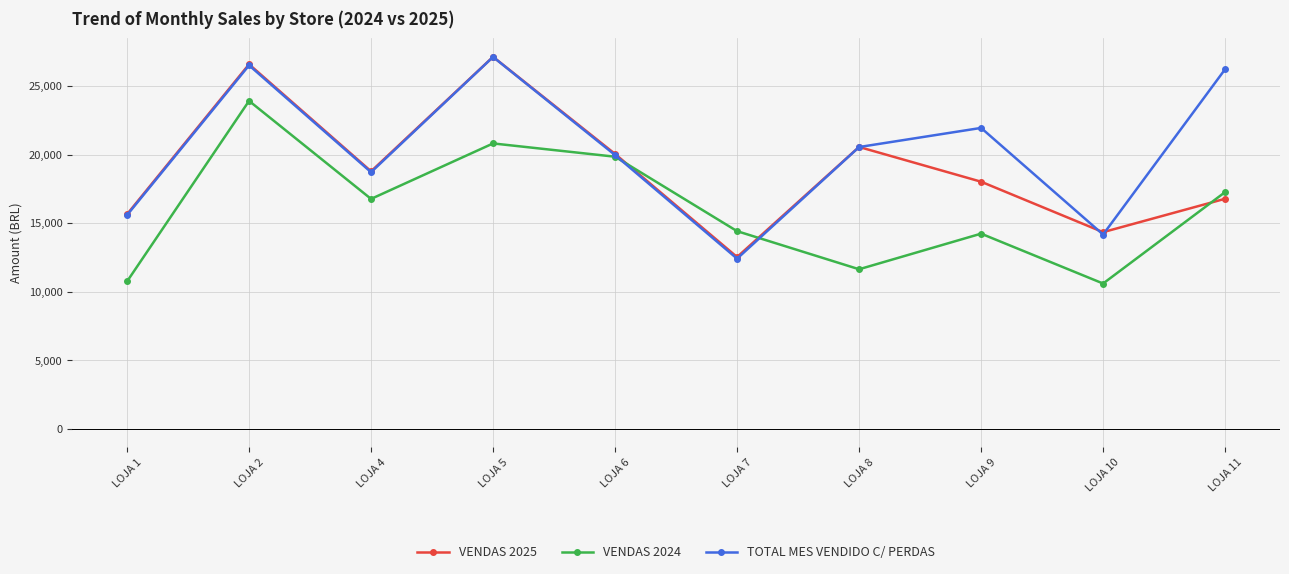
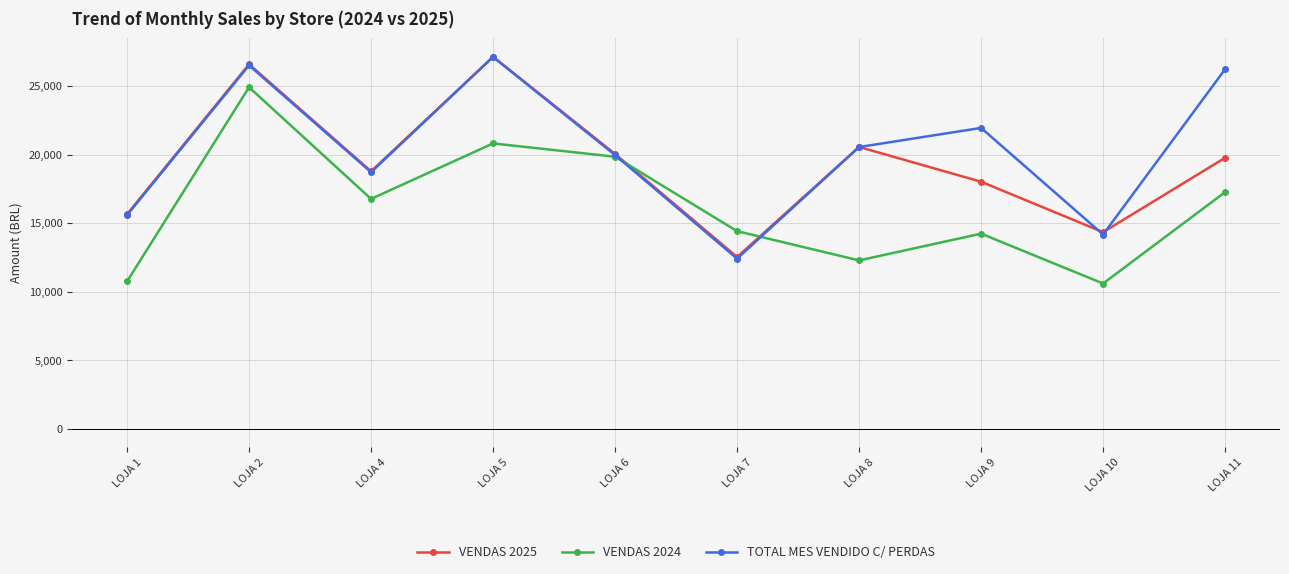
VENDAS 2024, LOJA 2: 23,900 -> 24,900
VENDAS 2024, LOJA 8: 11,600 -> 12,300
VENDAS 2025, LOJA 11: 16,800 -> 19,800
